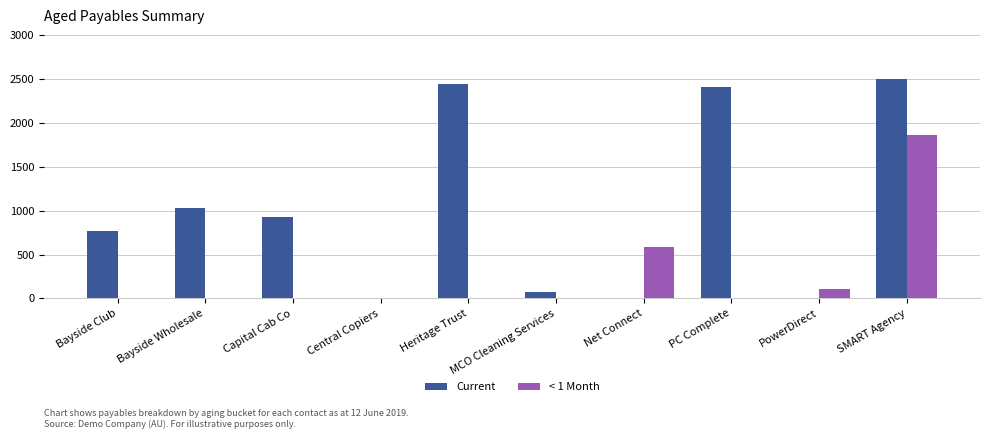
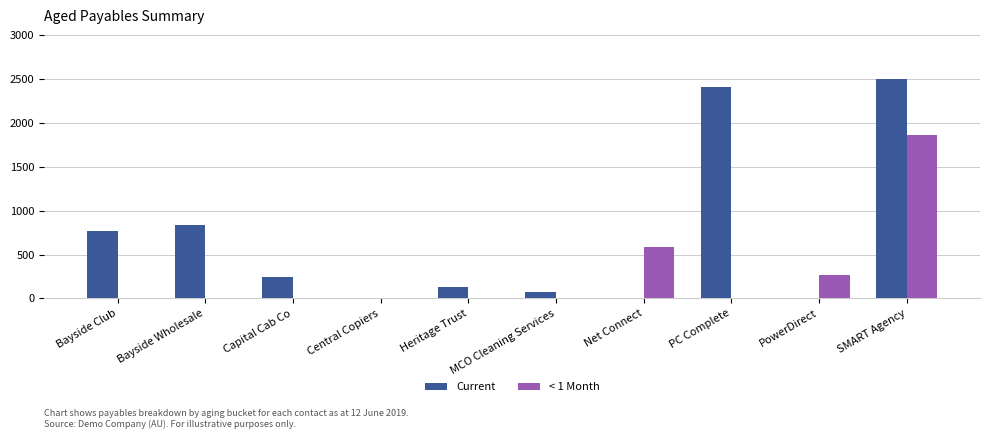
Current, Bayside Wholesale: 1000 -> 800
Current, Capital Cab Co: 900 -> 200
Current, Heritage Trust: 2400 -> 100
< 1 Month, PowerDirect: 100 -> 300
